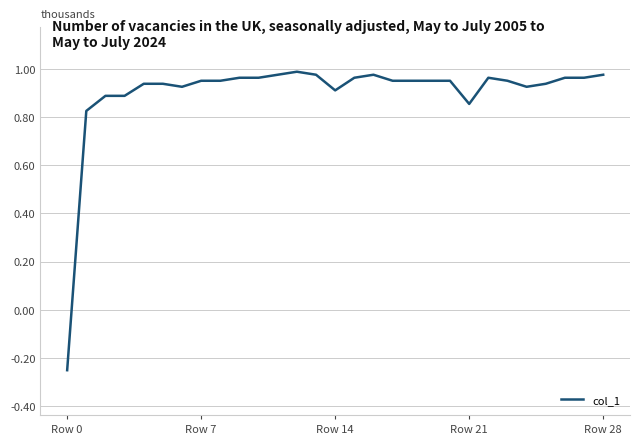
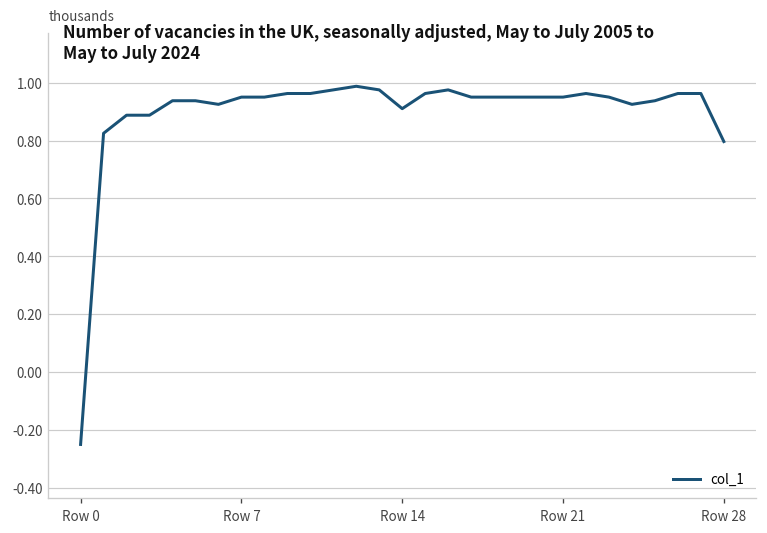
Row 21: 0.85 -> 0.95
Row 28: 0.98 -> 0.80
